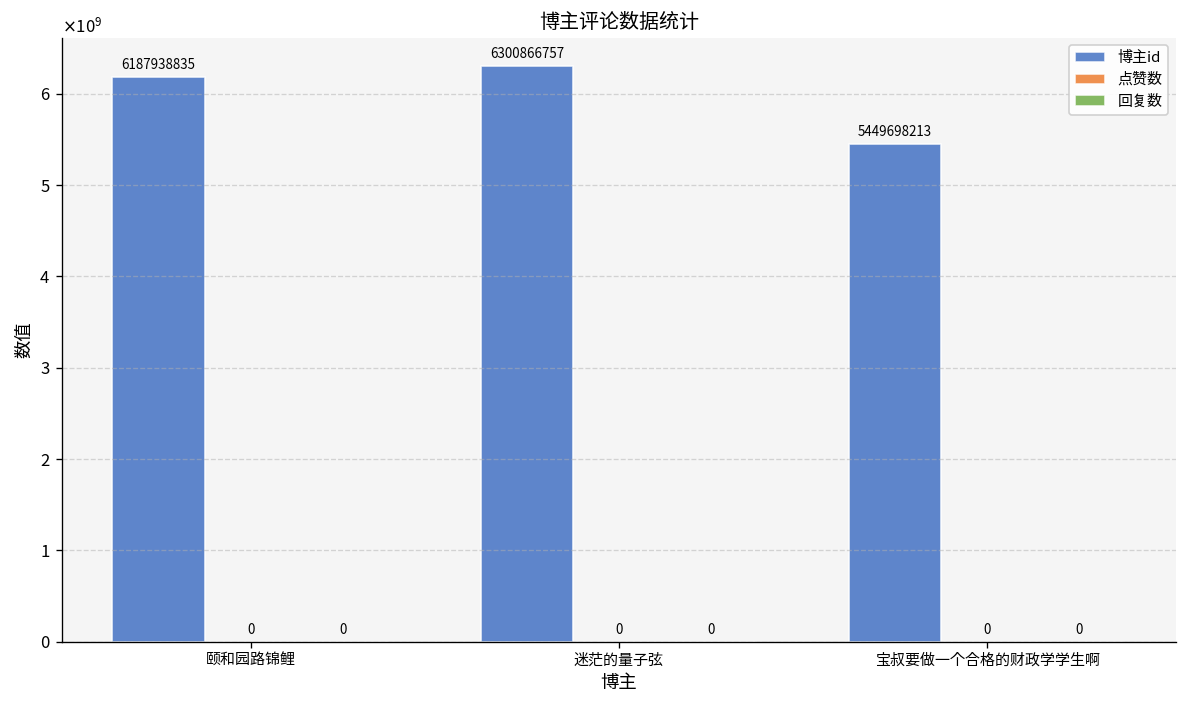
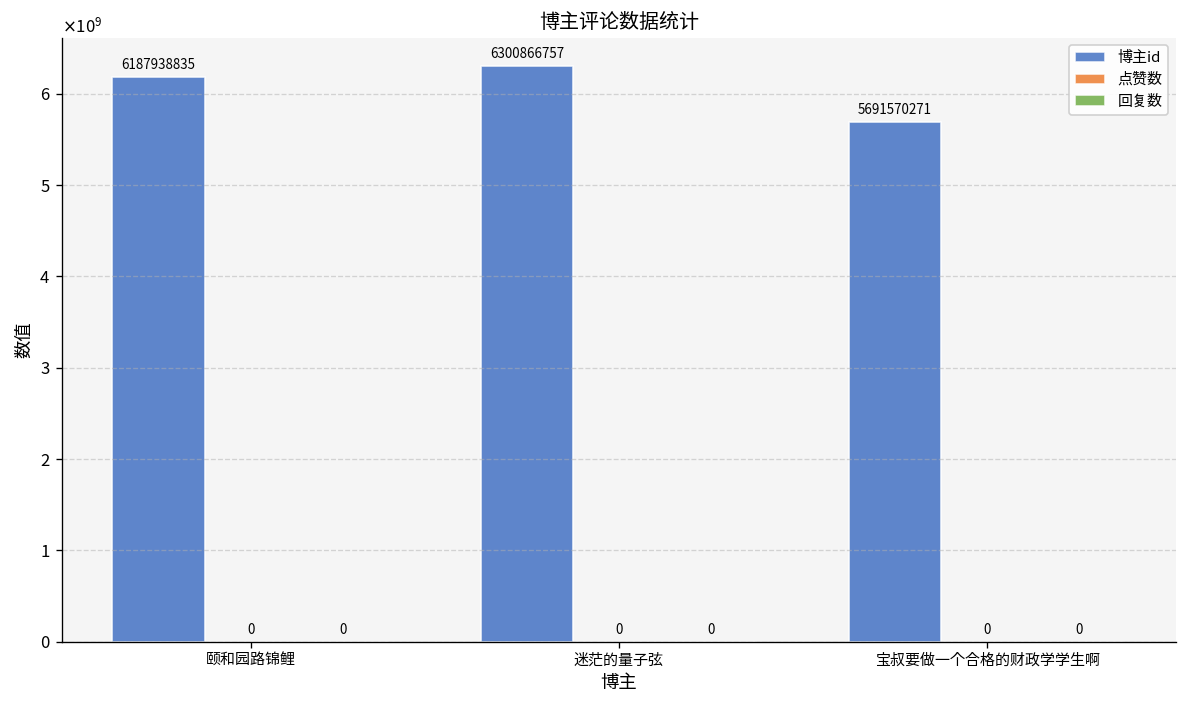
博主id, 宝叔要做一个合格的财政学学生啊: 5449698213 -> 5691570271
